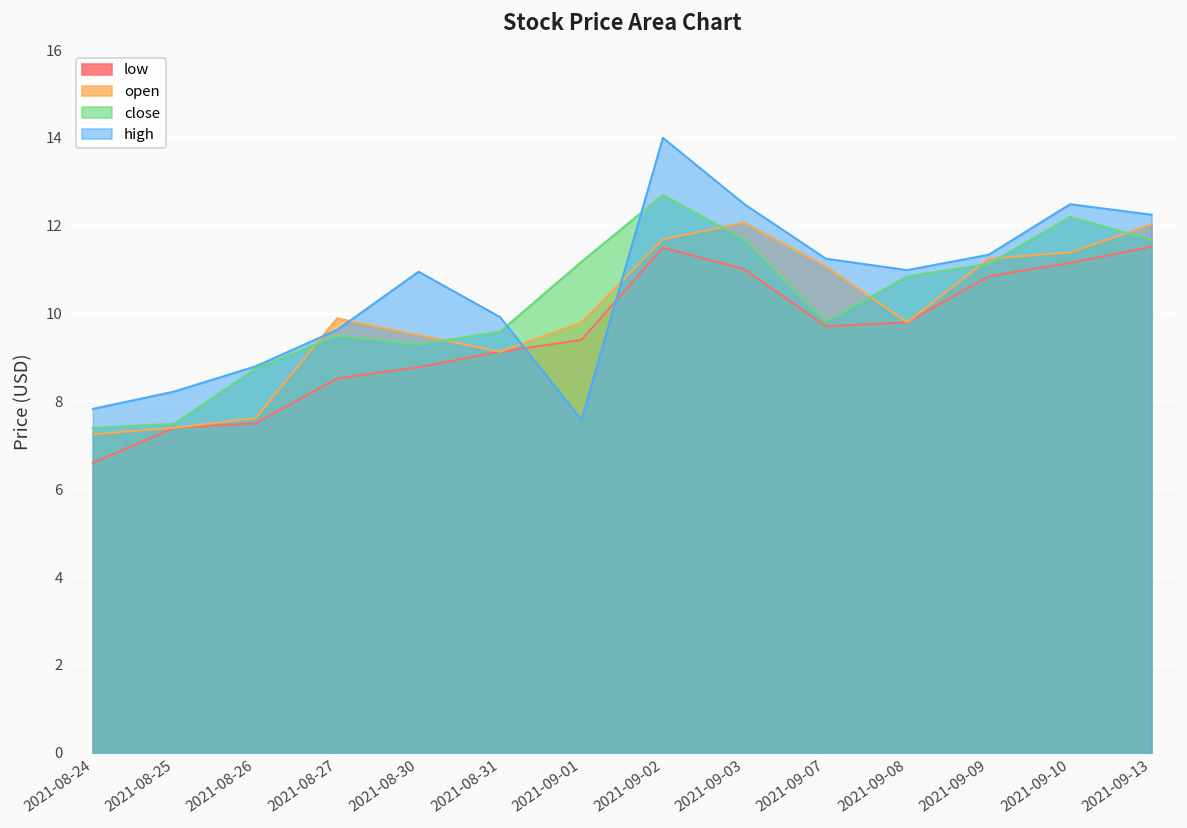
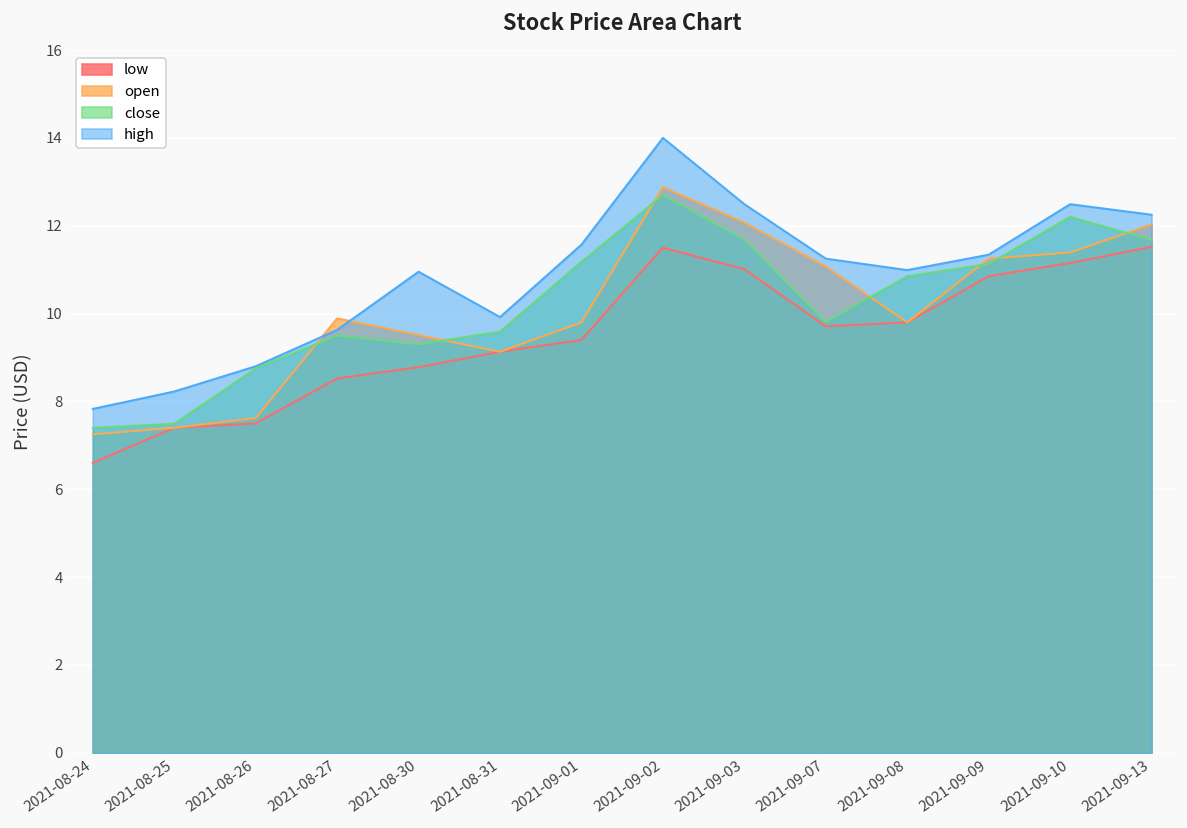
high, 2021-09-01: 7.6 -> 11.6
open, 2021-09-02: 11.7 -> 12.9
